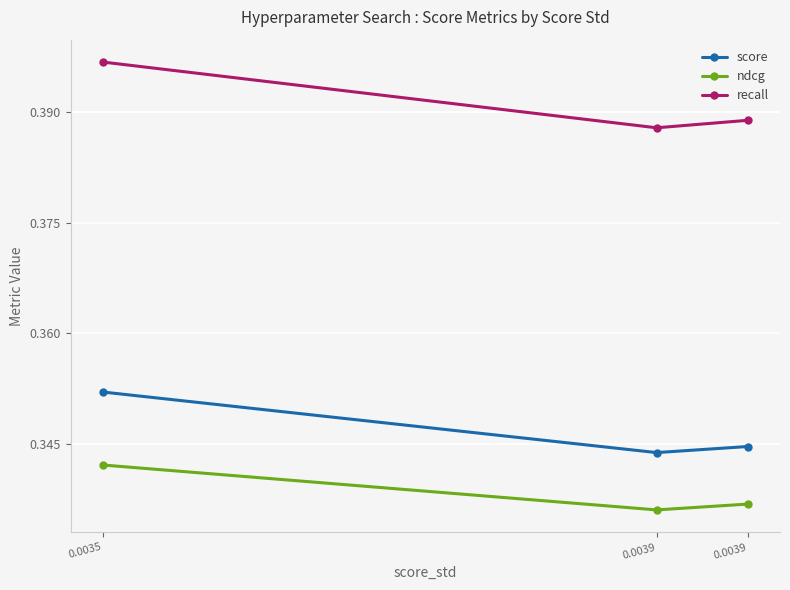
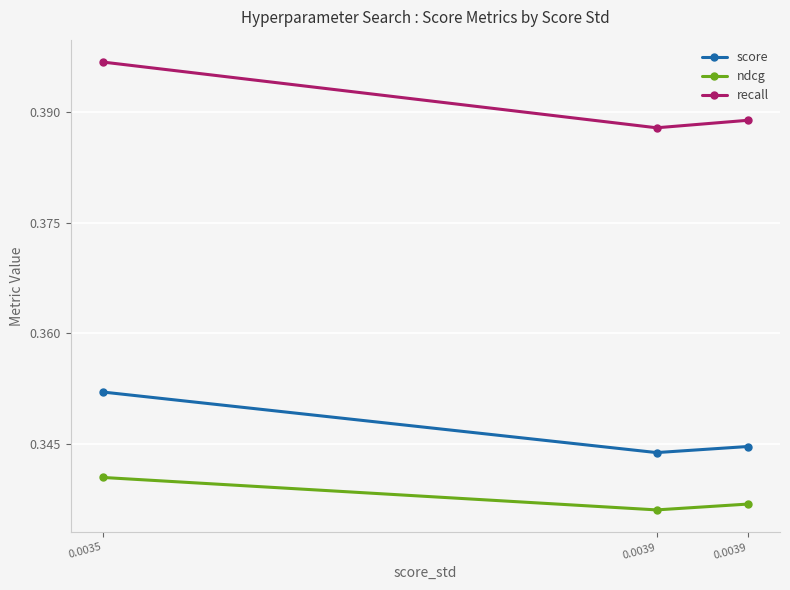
ndcg, 0.0035: 0.342 -> 0.340
